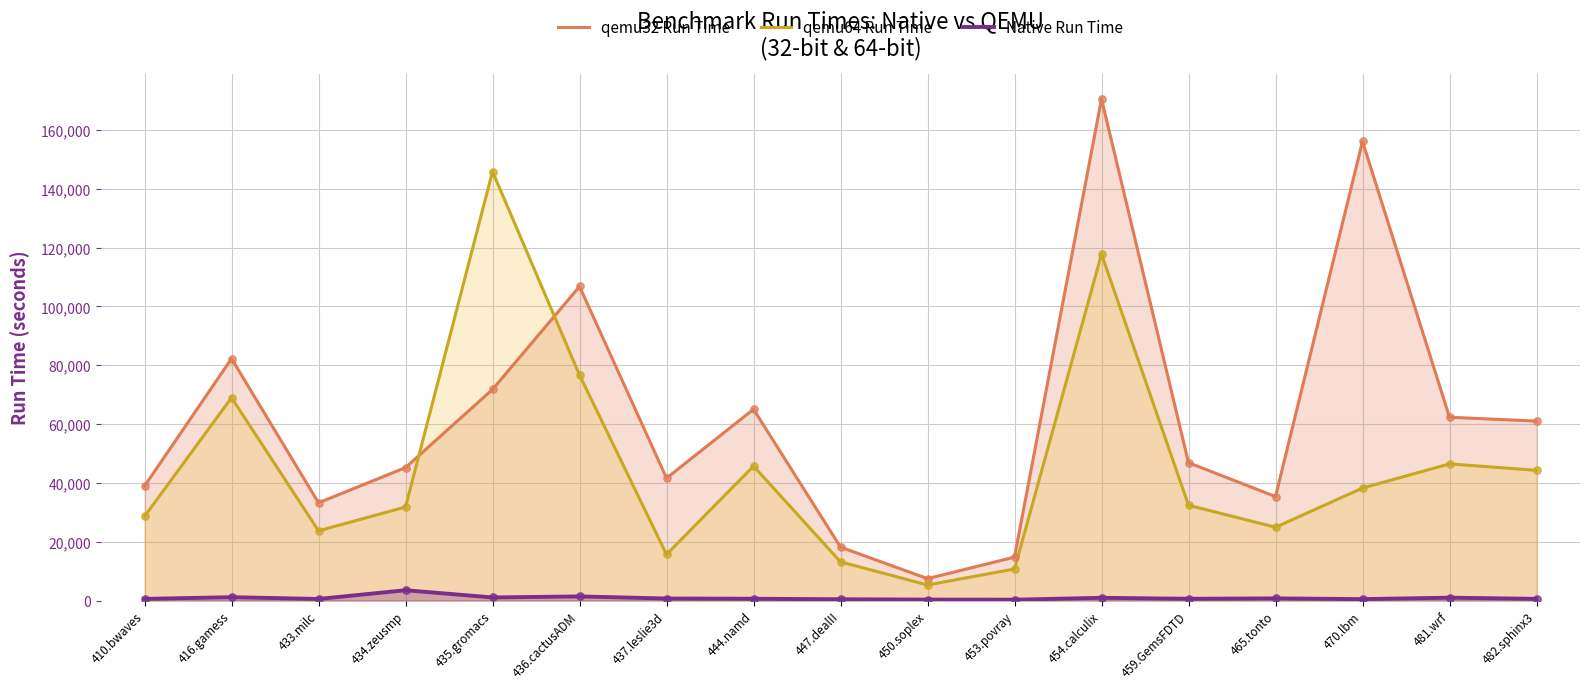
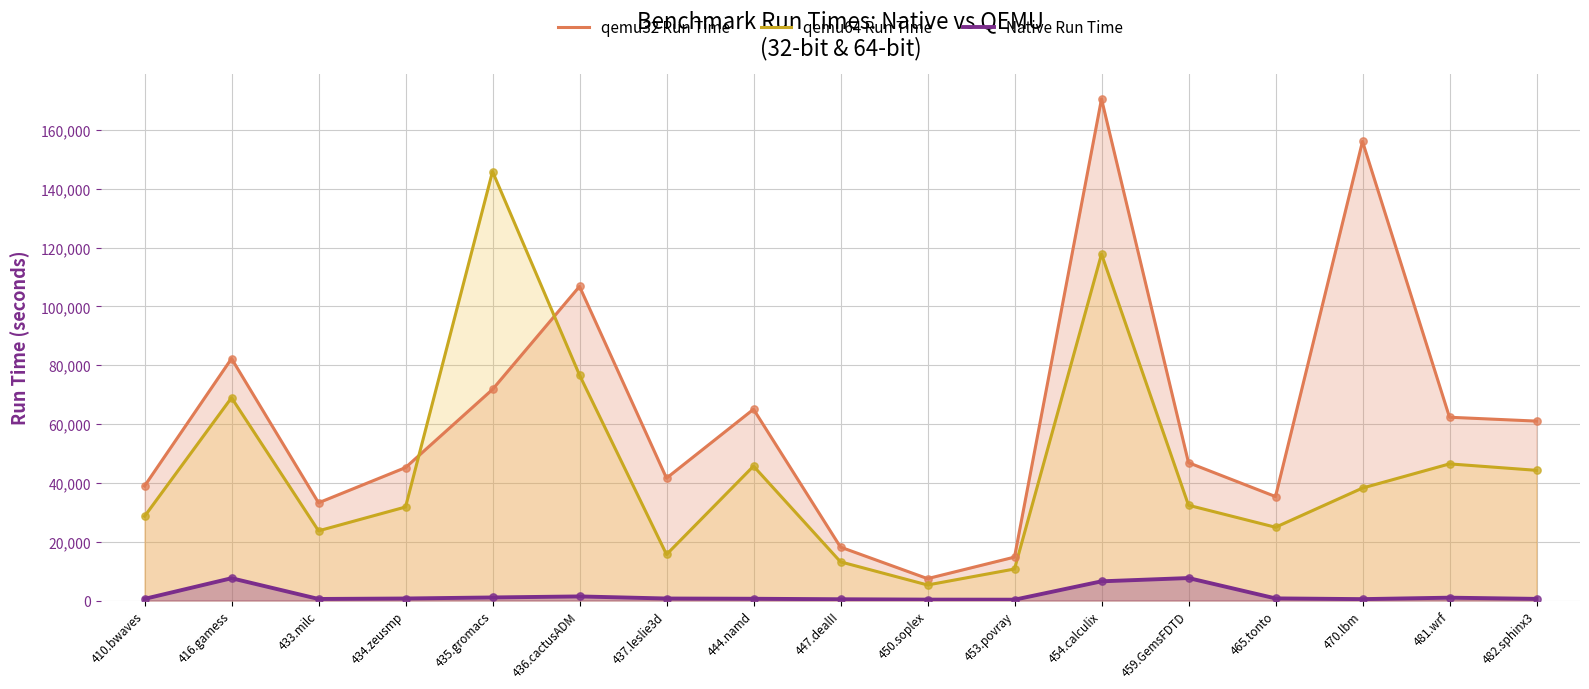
Native Run Time, 416.gamess: 1,000 -> 8,000
Native Run Time, 434.zeusmp: 3,000 -> 1,000
Native Run Time, 454.calculix: 1,000 -> 7,000
Native Run Time, 459.GemsFDTD: 1,000 -> 8,000
